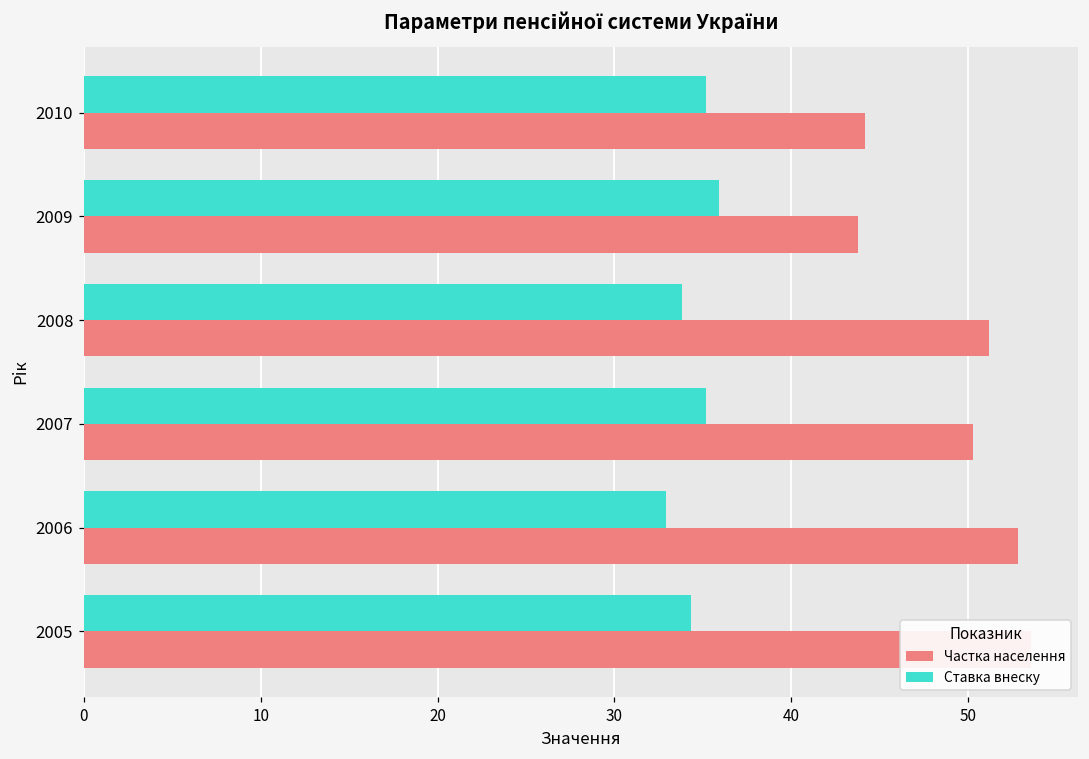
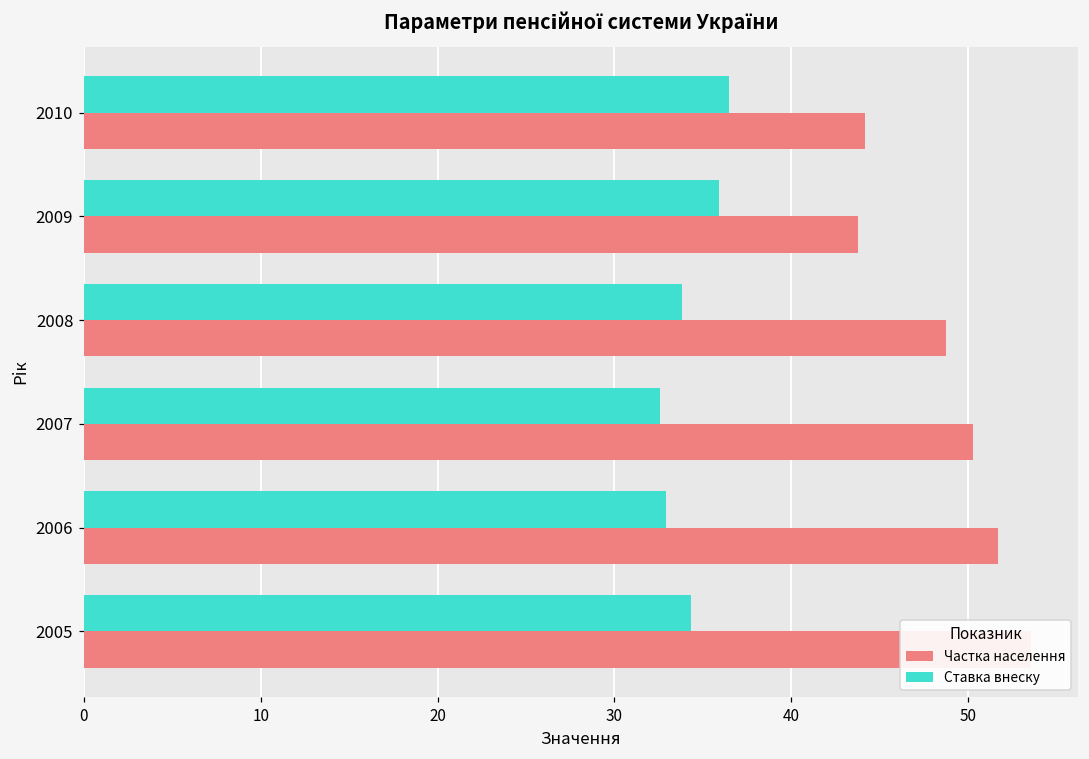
Ставка внеску, 2010: 35.2 -> 36.5
Частка населення, 2008: 51.2 -> 48.8
Ставка внеску, 2007: 35.2 -> 32.6
Частка населення, 2006: 52.8 -> 51.7
